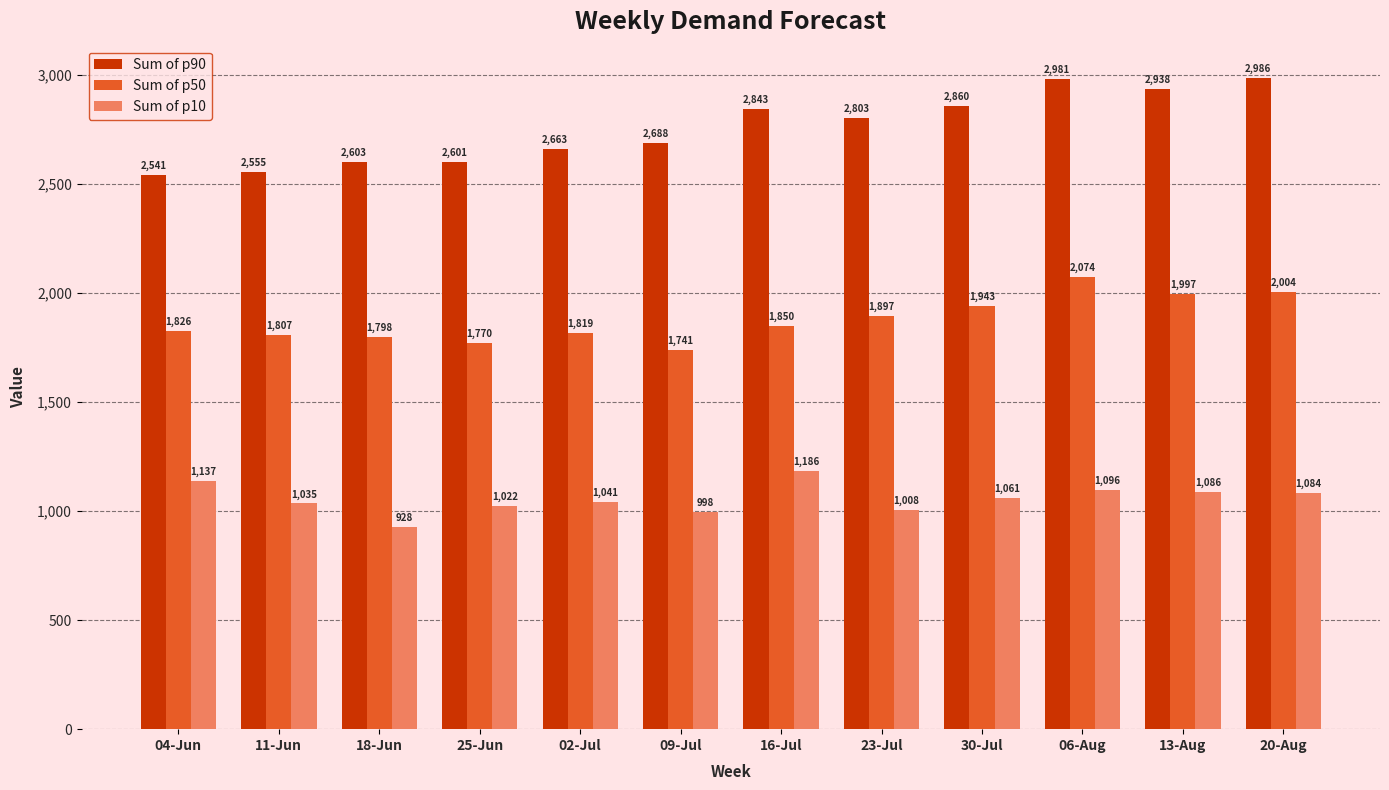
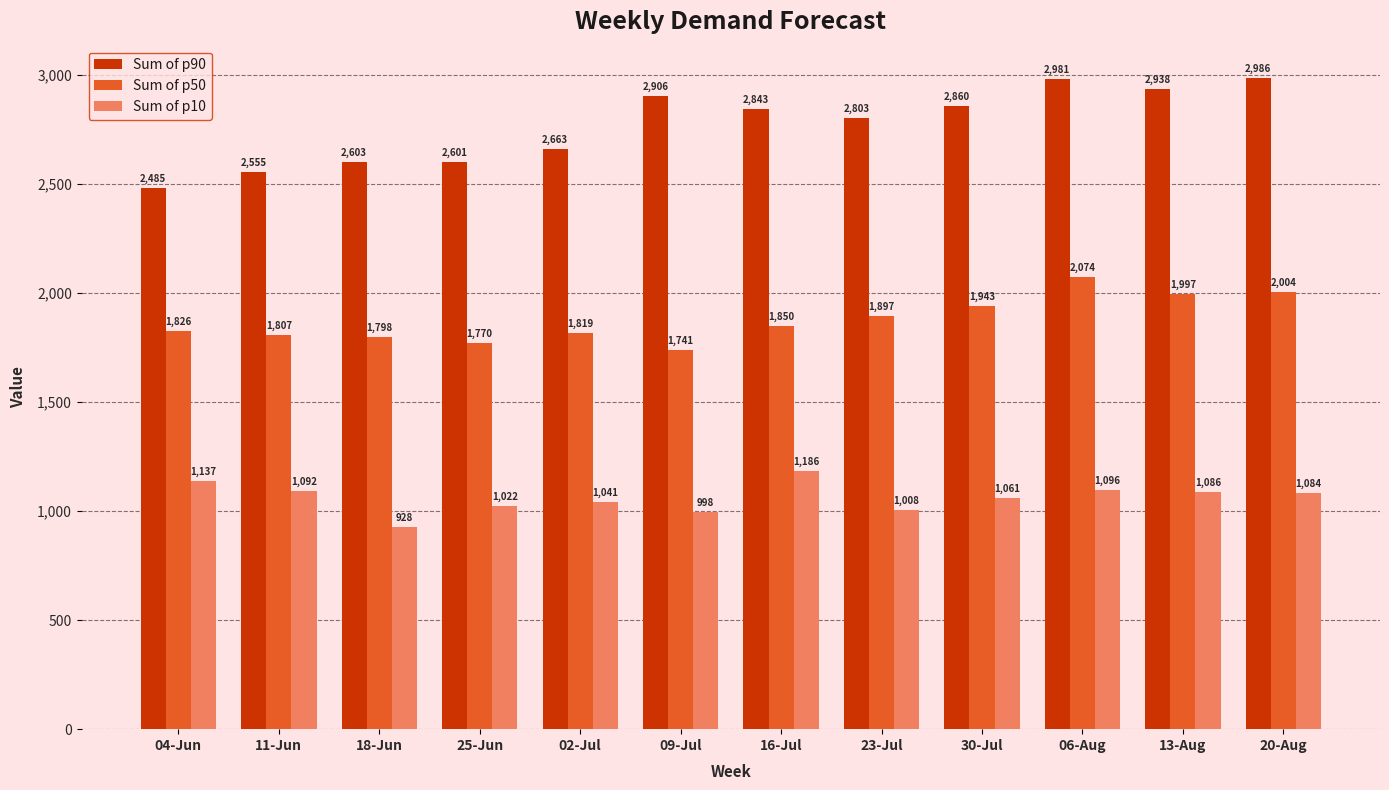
Sum of p90, 04-Jun: 2,541 -> 2,485
Sum of p10, 11-Jun: 1,035 -> 1,092
Sum of p90, 09-Jul: 2,688 -> 2,906
